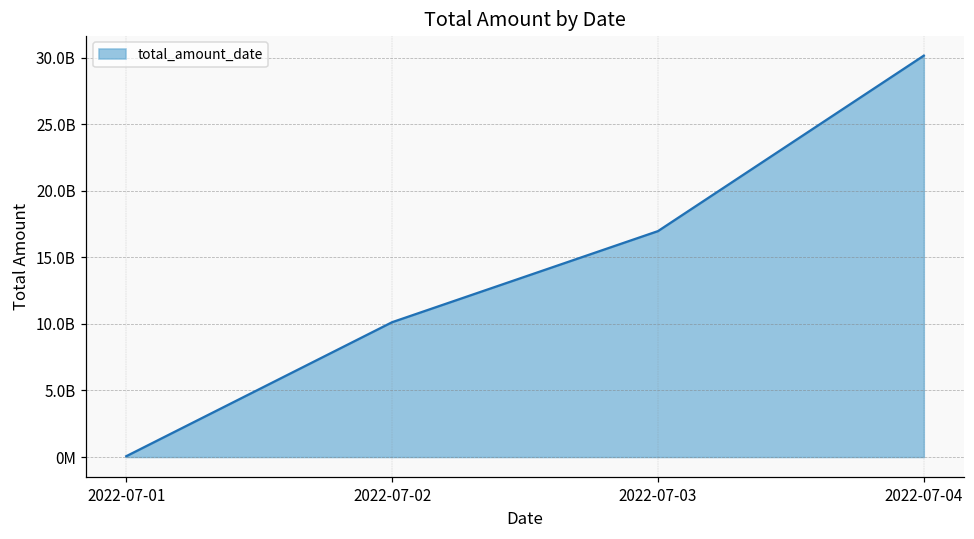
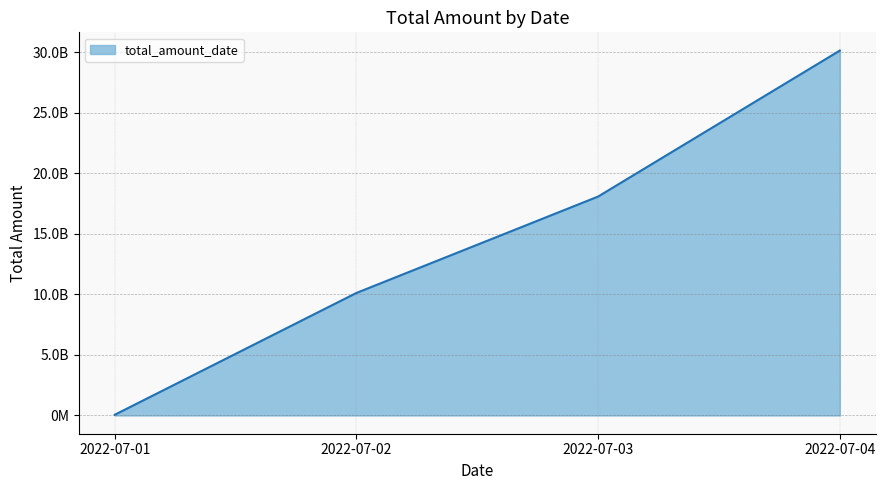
2022-07-03: 17000000000 -> 18100000000
